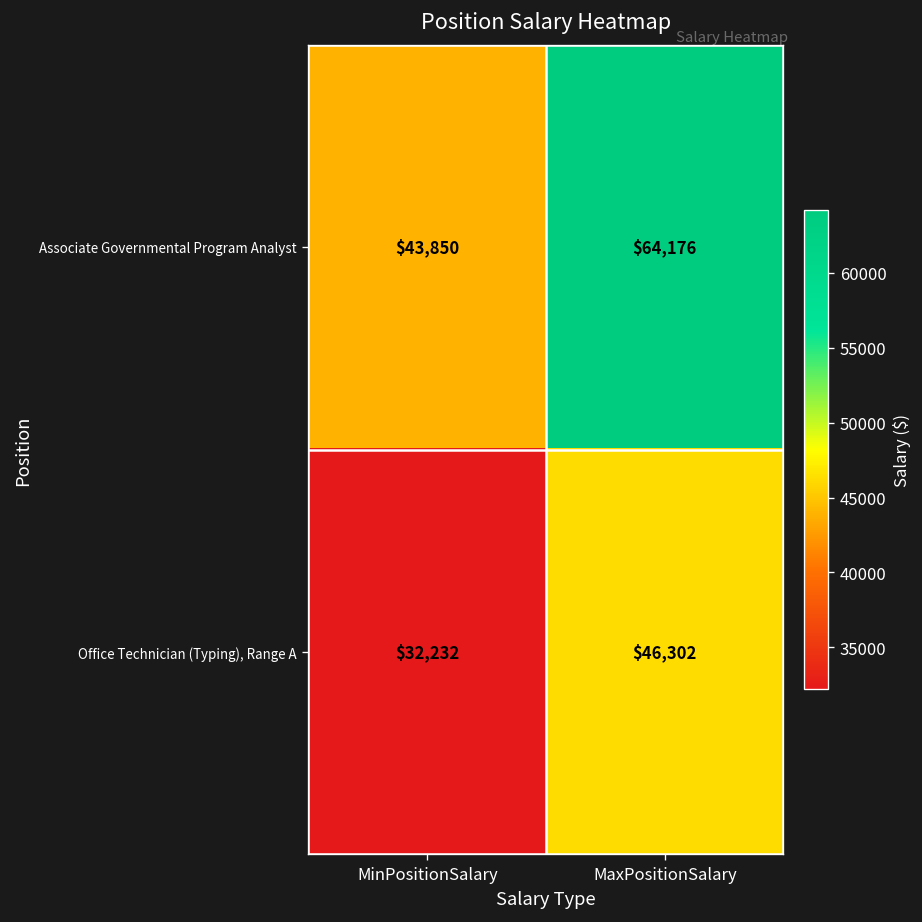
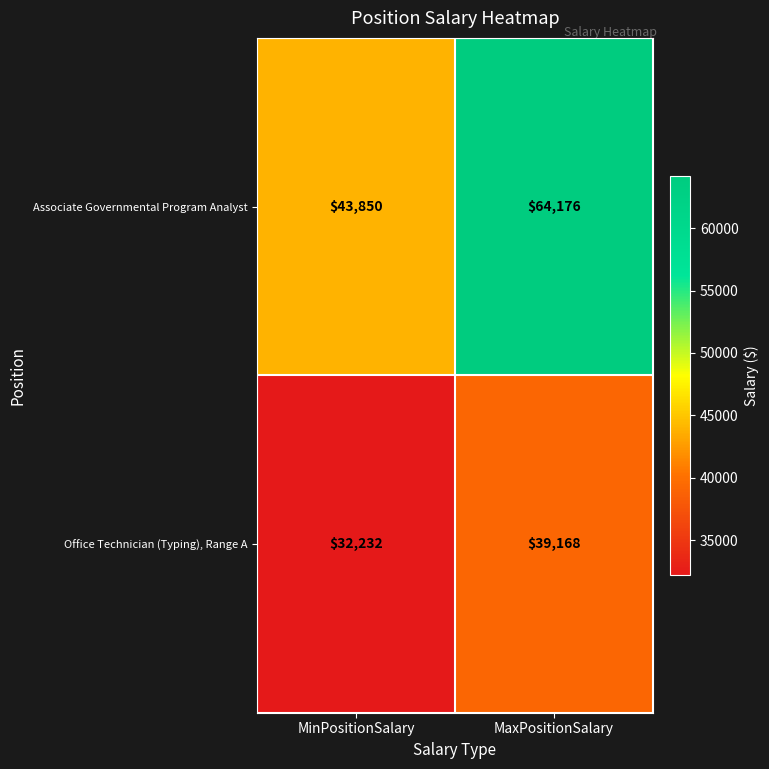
Office Technician (Typing), Range A, MaxPositionSalary: $46,302 -> $39,168
